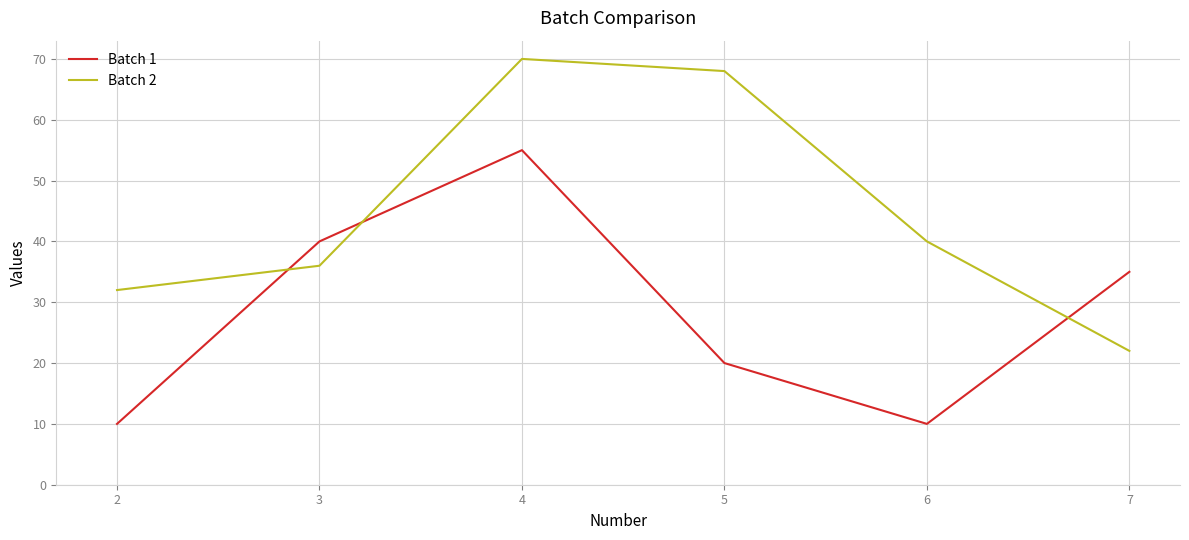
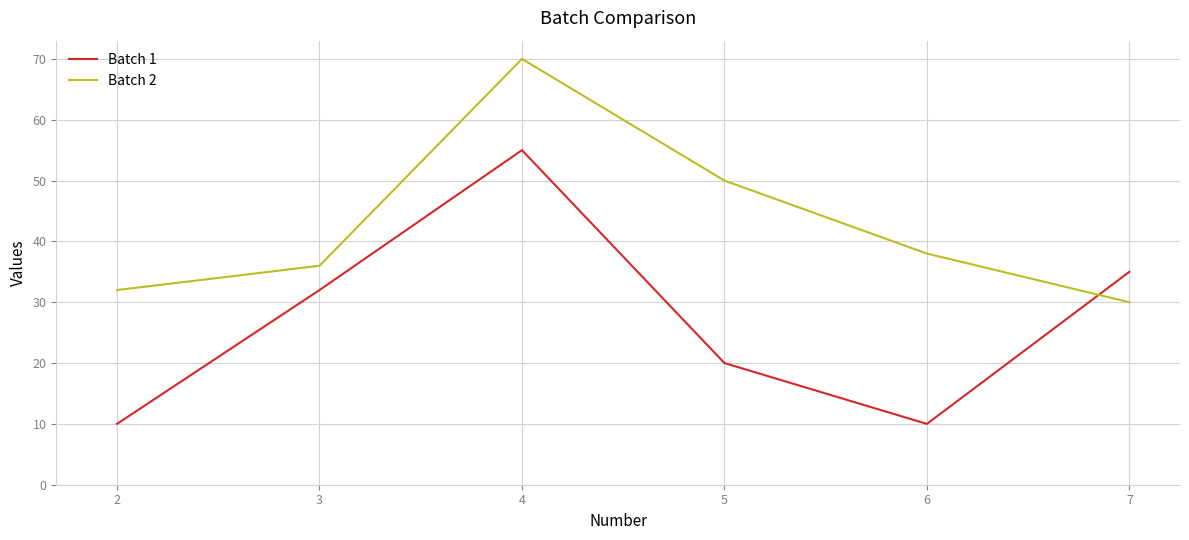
Batch 1, 3: 40 -> 32
Batch 2, 5: 68 -> 50
Batch 2, 6: 40 -> 38
Batch 2, 7: 22 -> 30
